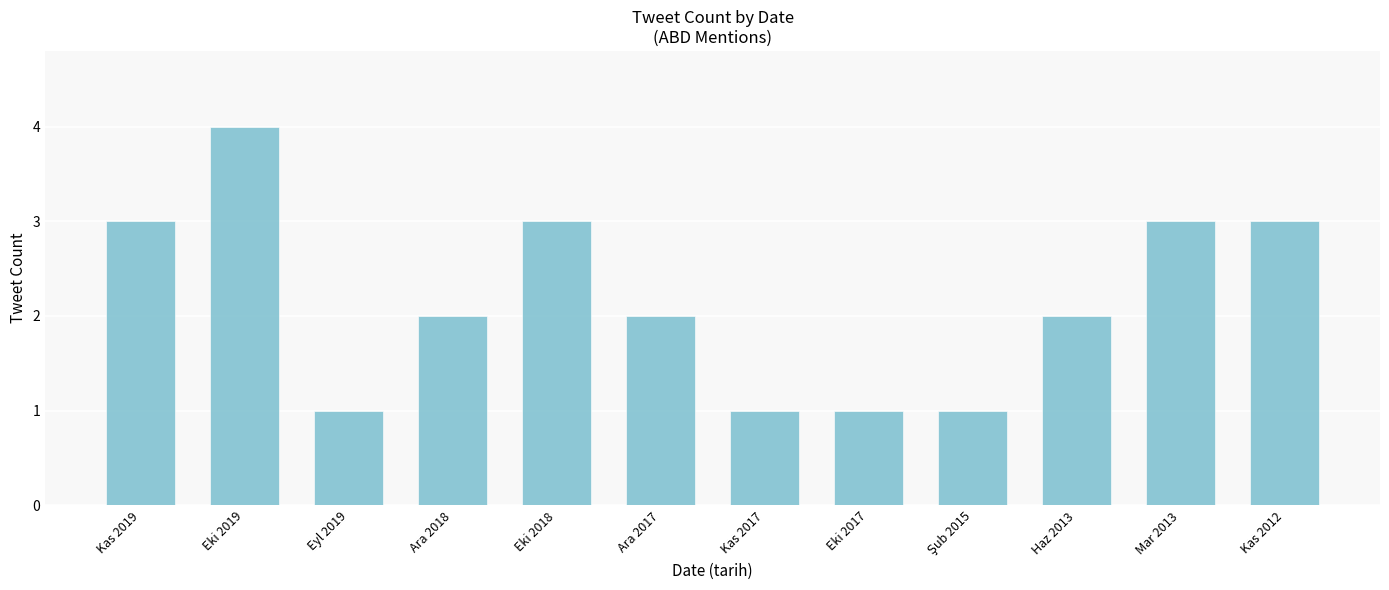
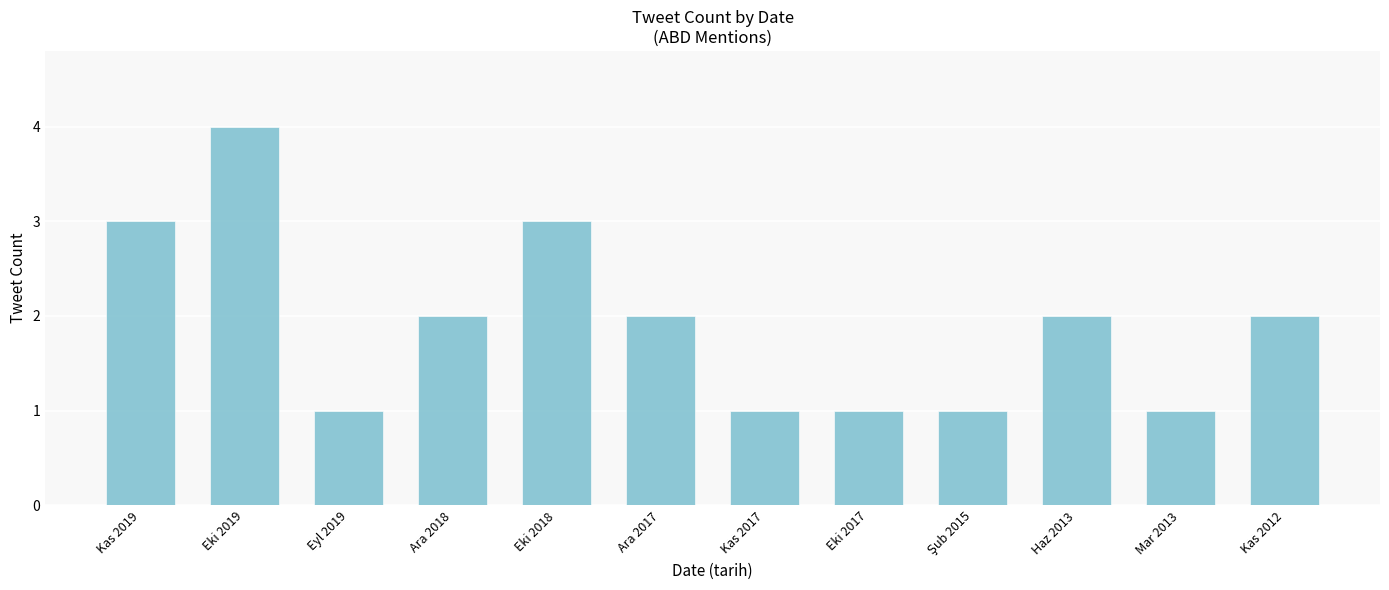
Mar 2013: 3 -> 1
Kas 2012: 3 -> 2
